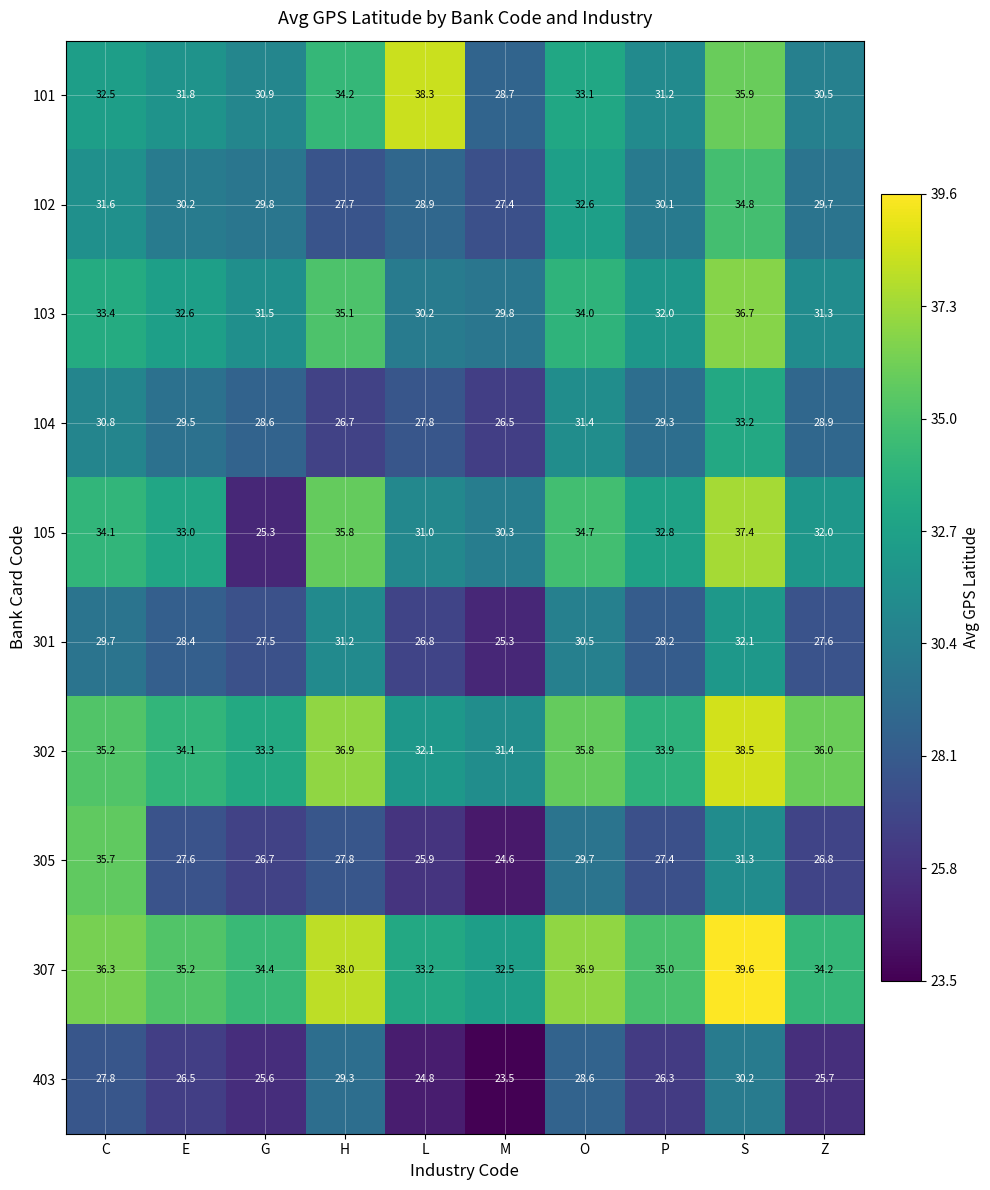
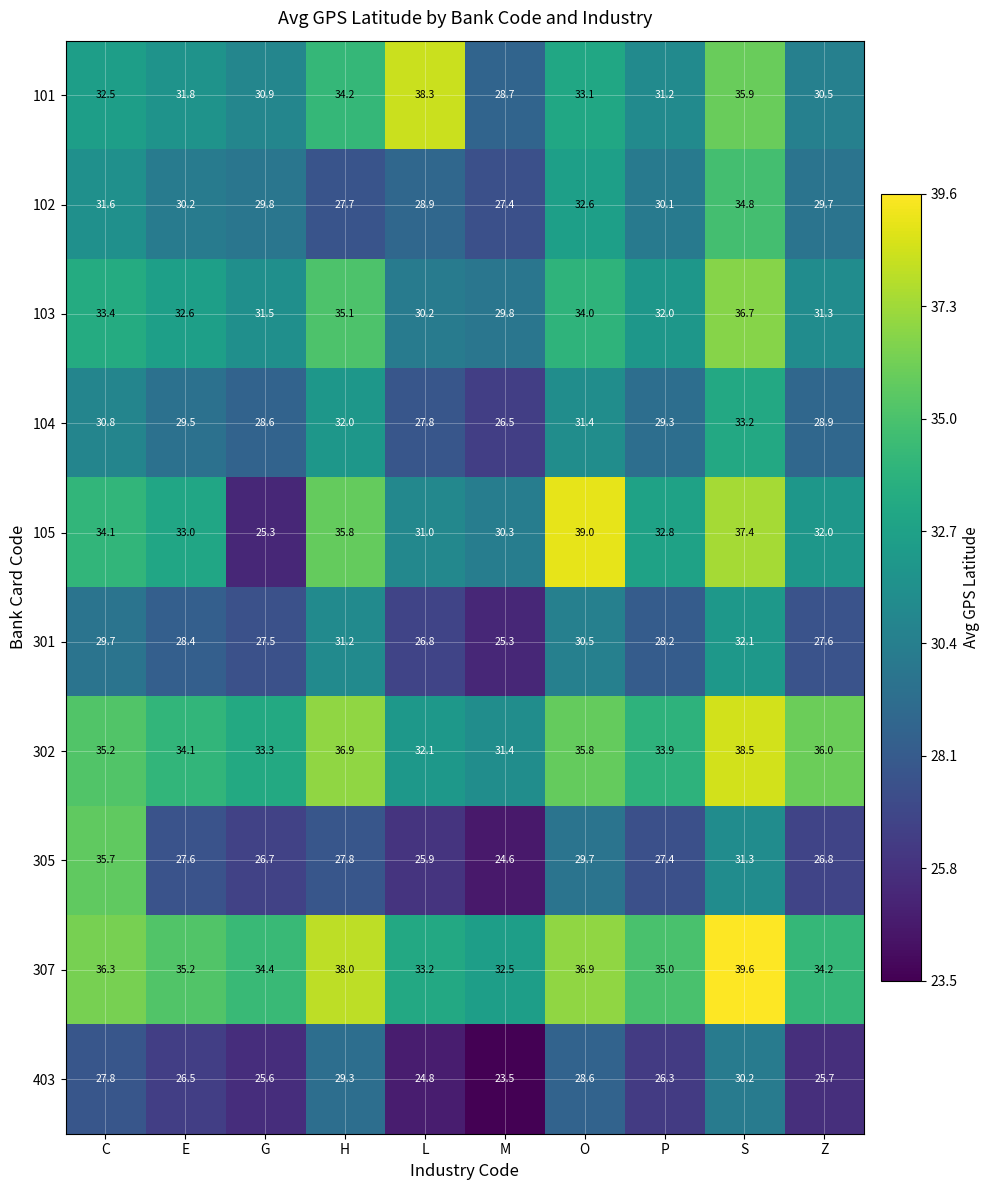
104, H: 26.7 -> 32.0
105, O: 34.7 -> 39.0
